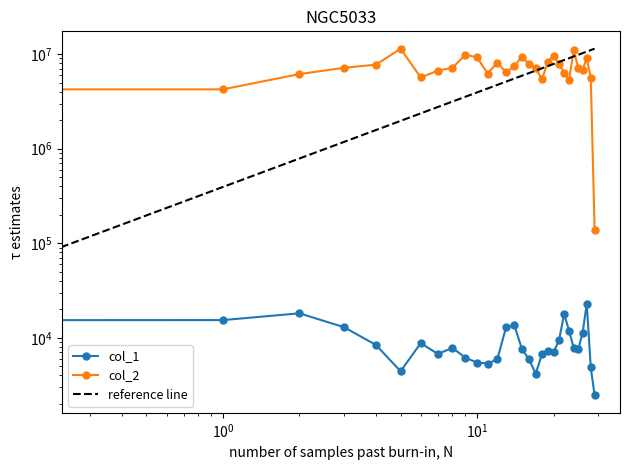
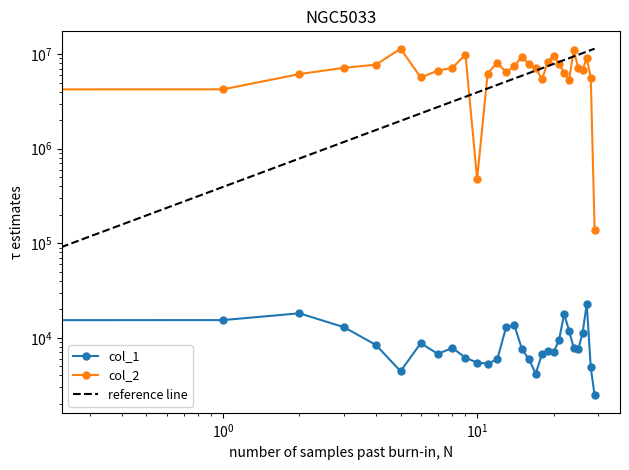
col_2, 10^1: 9000000 -> 500000
